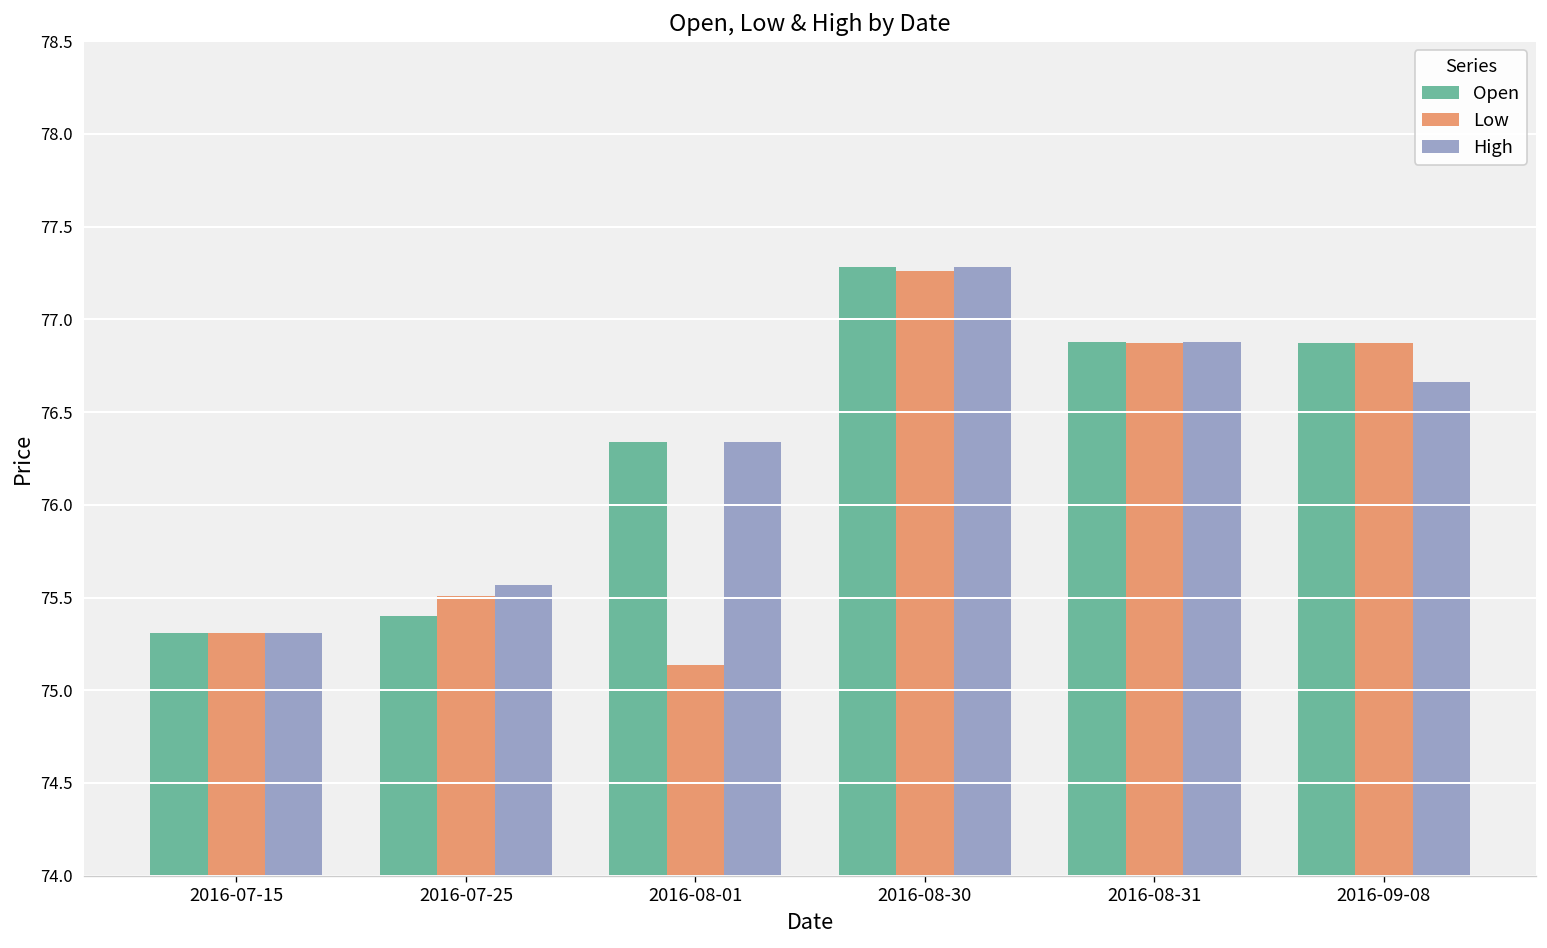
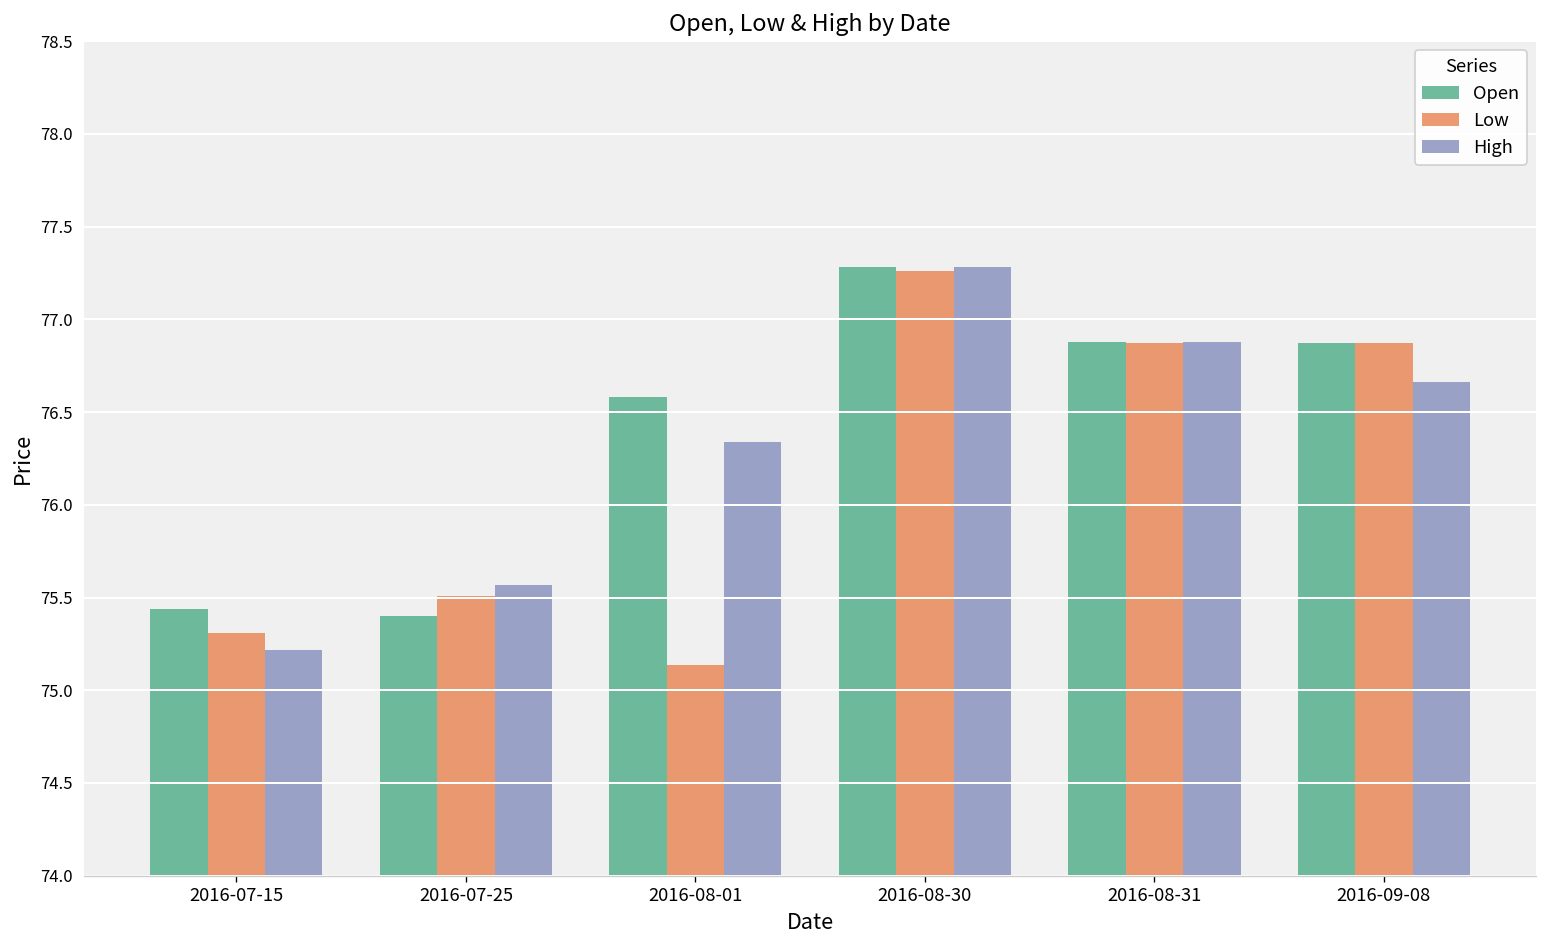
Open, 2016-07-15: 75.31 -> 75.44
High, 2016-07-15: 75.31 -> 75.21
Open, 2016-08-01: 76.34 -> 76.58
